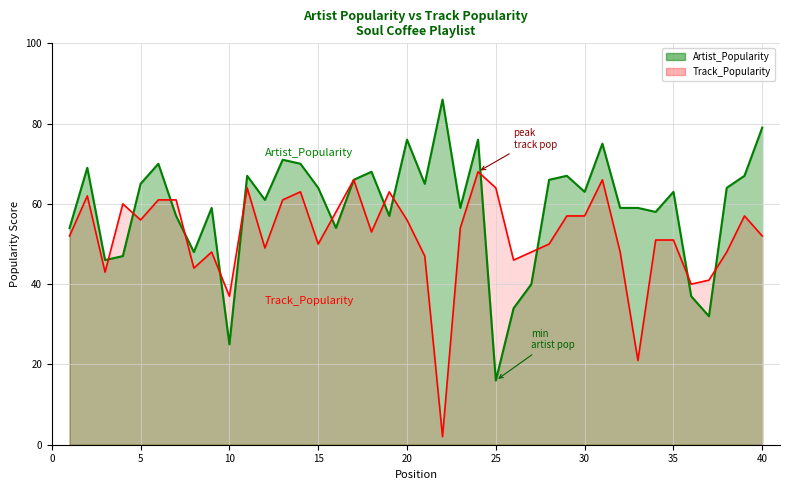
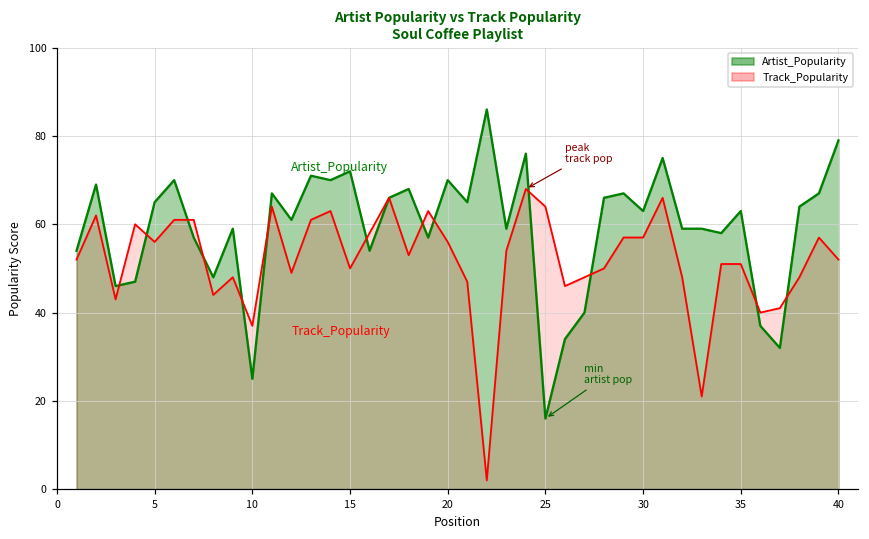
Artist_Popularity, 15: 64 -> 72
Artist_Popularity, 20: 76 -> 70
